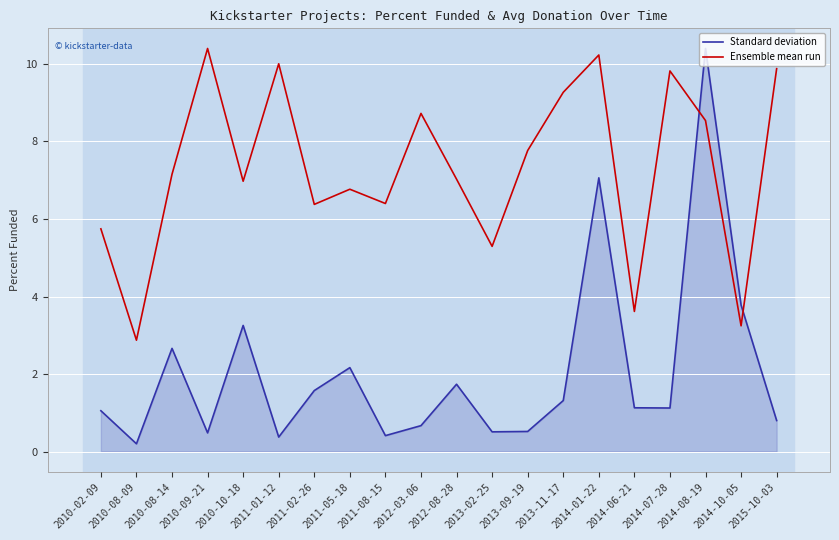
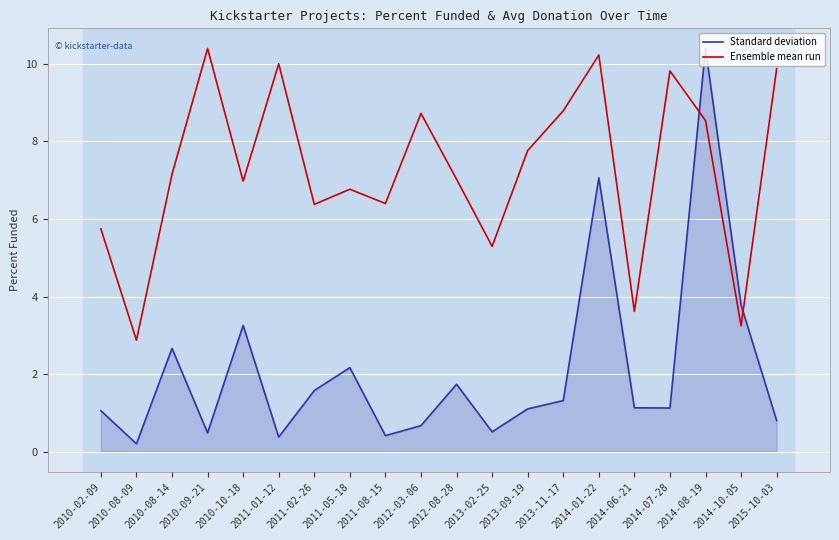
Standard deviation, 2013-09-19: 0.5 -> 1.1
Ensemble mean run, 2013-11-17: 9.3 -> 8.8
